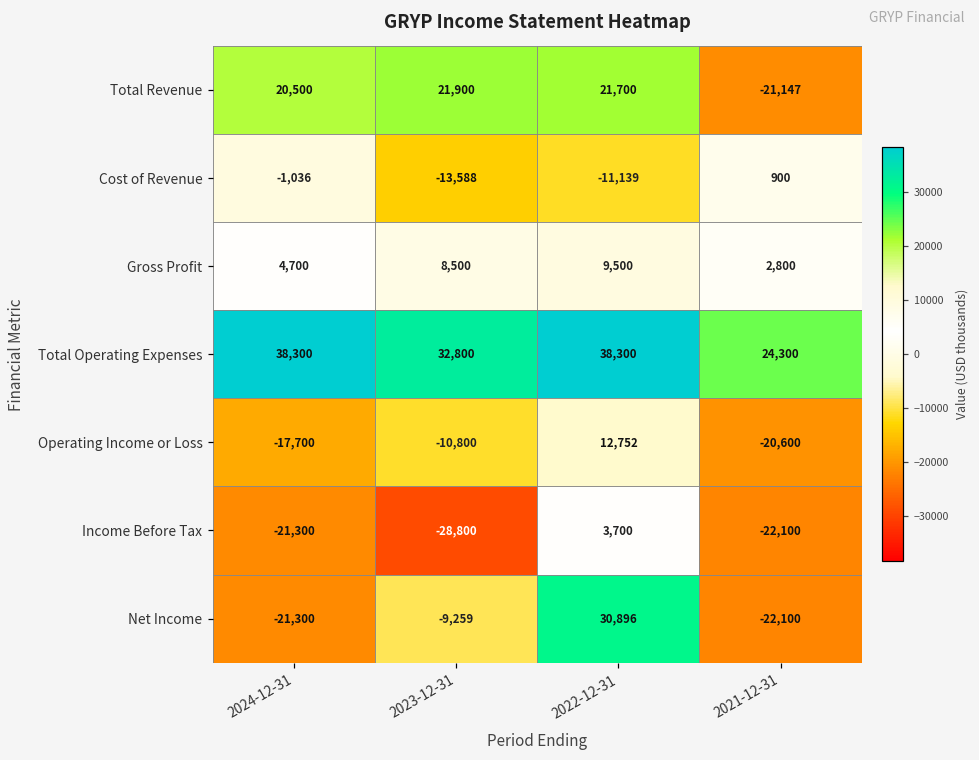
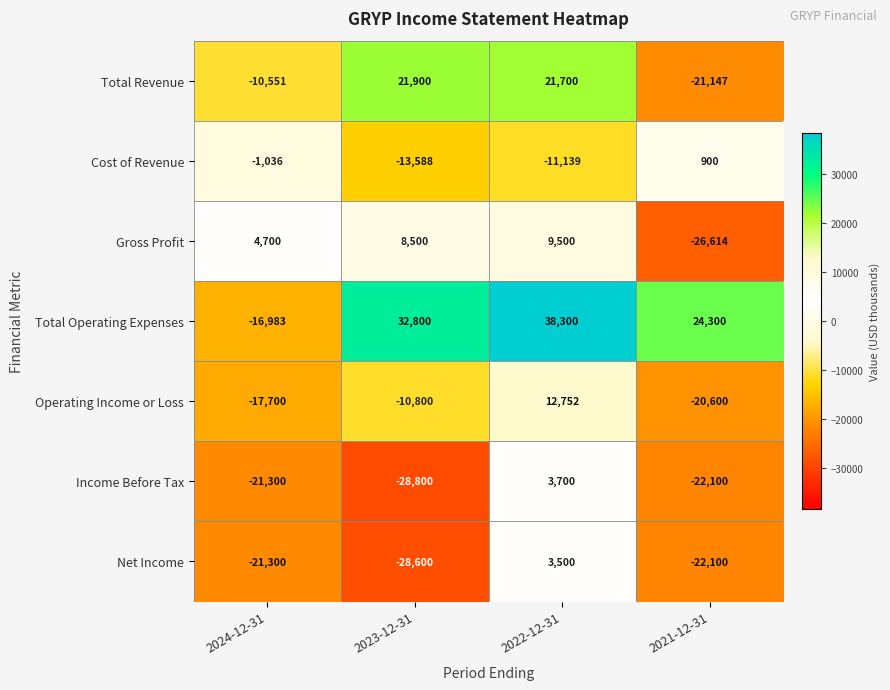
Total Revenue, 2024-12-31: 20,500 -> -10,551
Gross Profit, 2021-12-31: 2,800 -> -26,614
Total Operating Expenses, 2024-12-31: 38,300 -> -16,983
Net Income, 2023-12-31: -9,259 -> -28,600
Net Income, 2022-12-31: 30,896 -> 3,500
